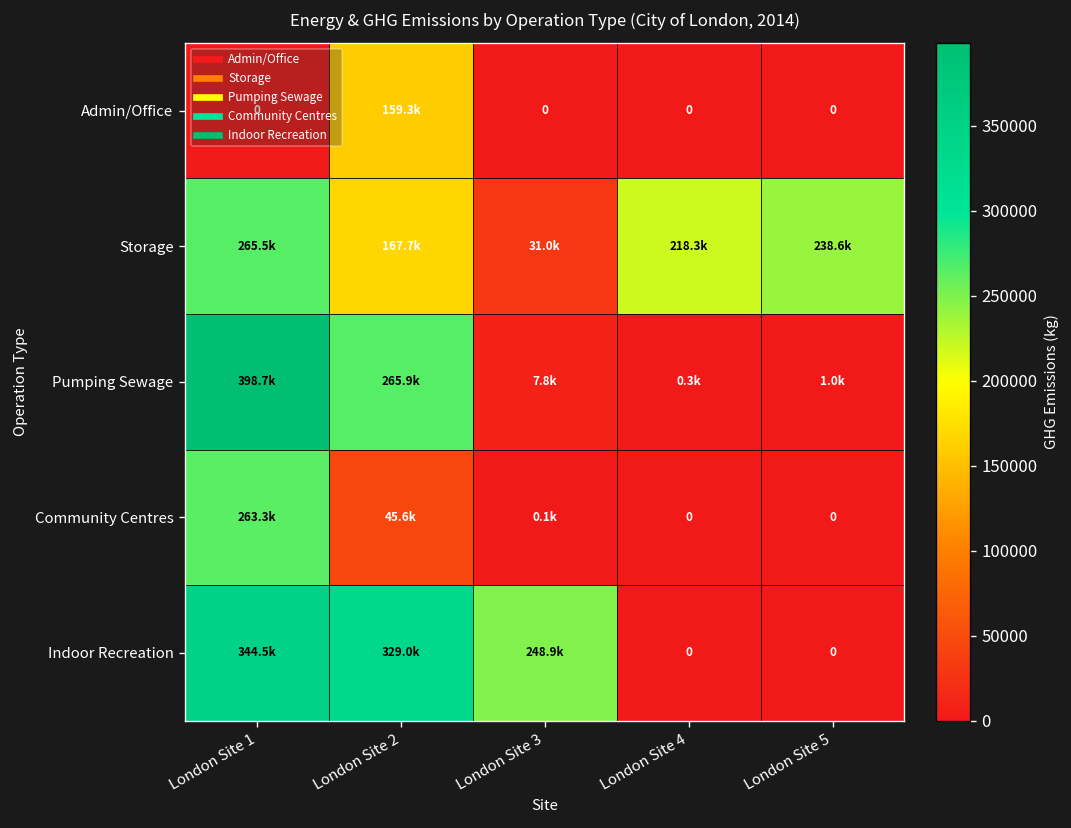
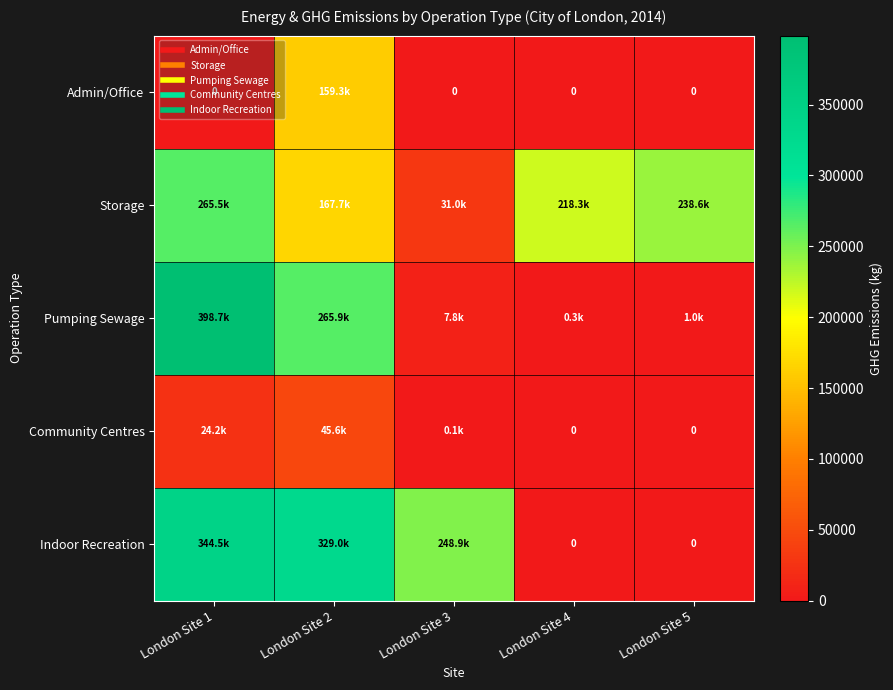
Community Centres, London Site 1: 263.3k -> 24.2k
